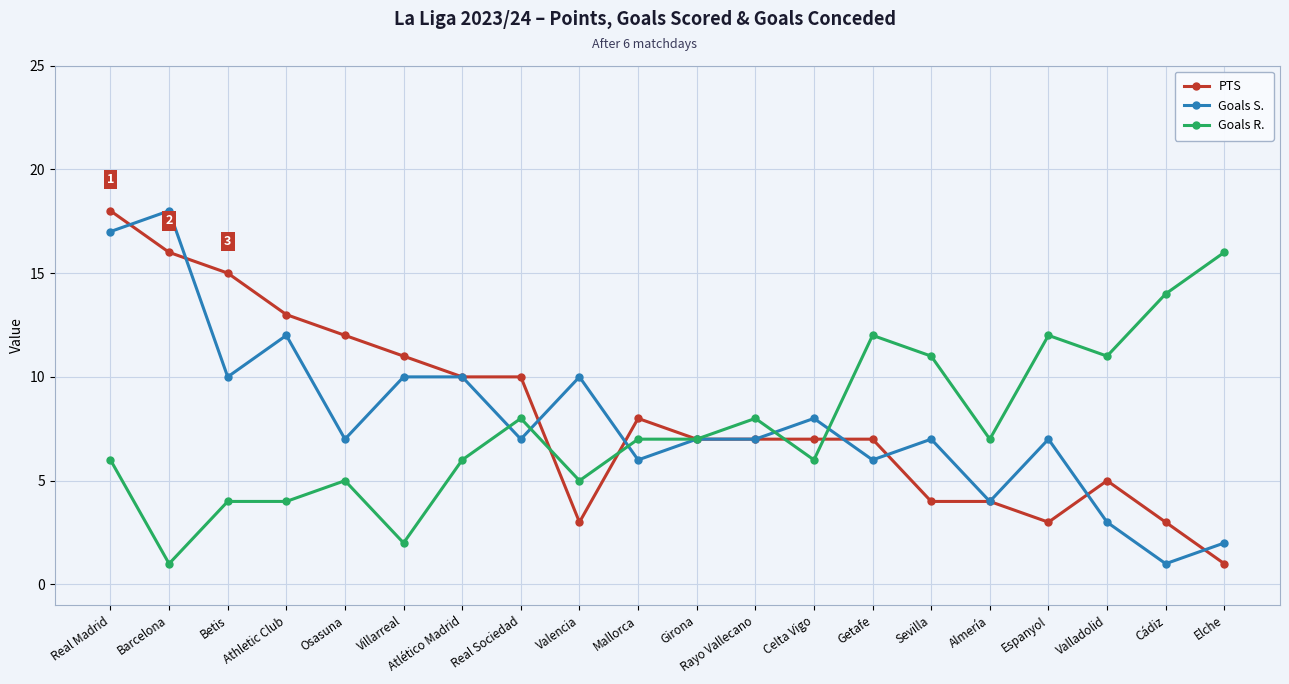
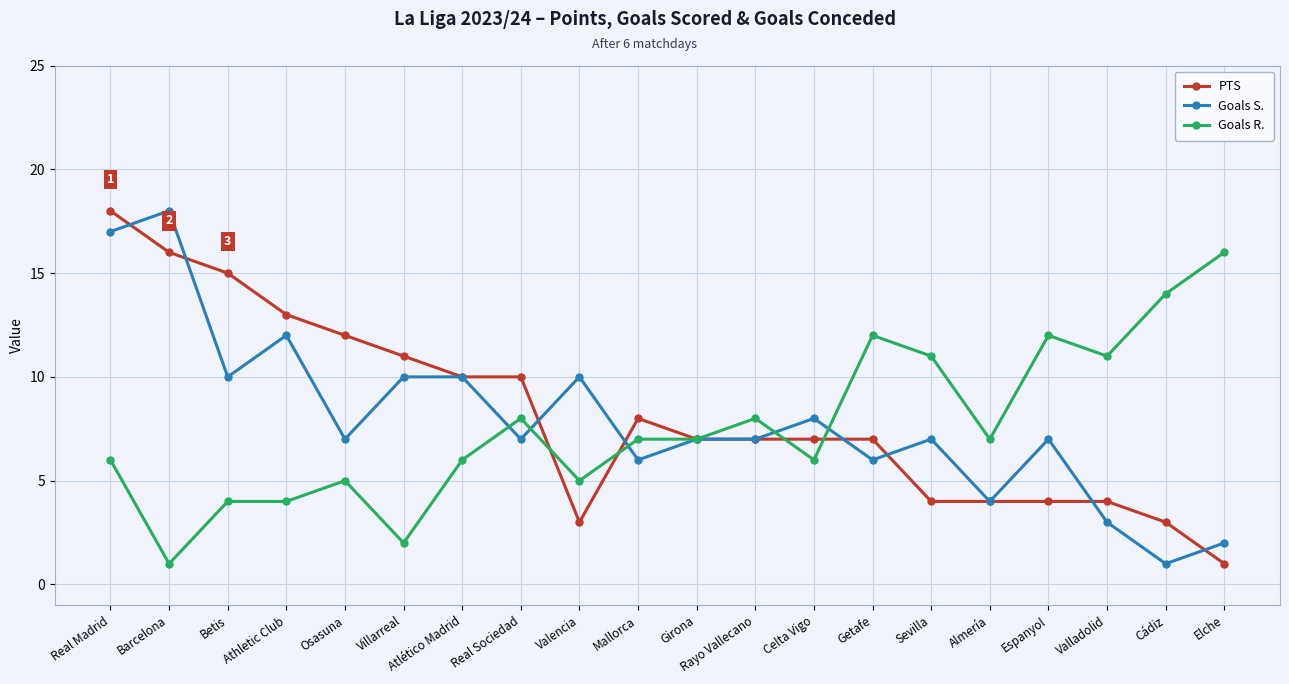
PTS, Espanyol: 3 -> 4
PTS, Valladolid: 5 -> 4
